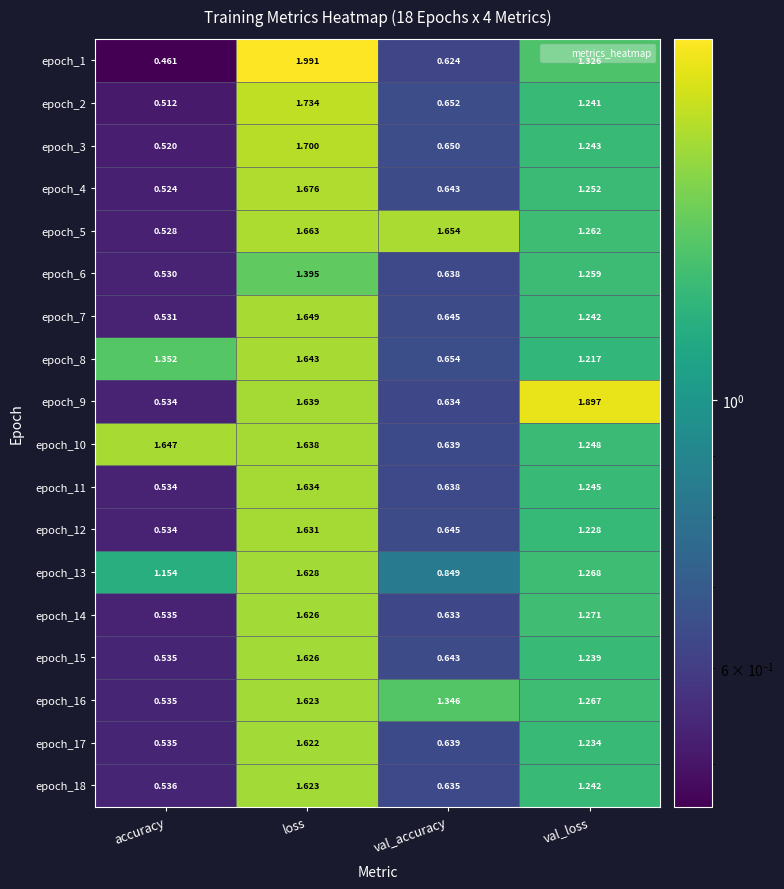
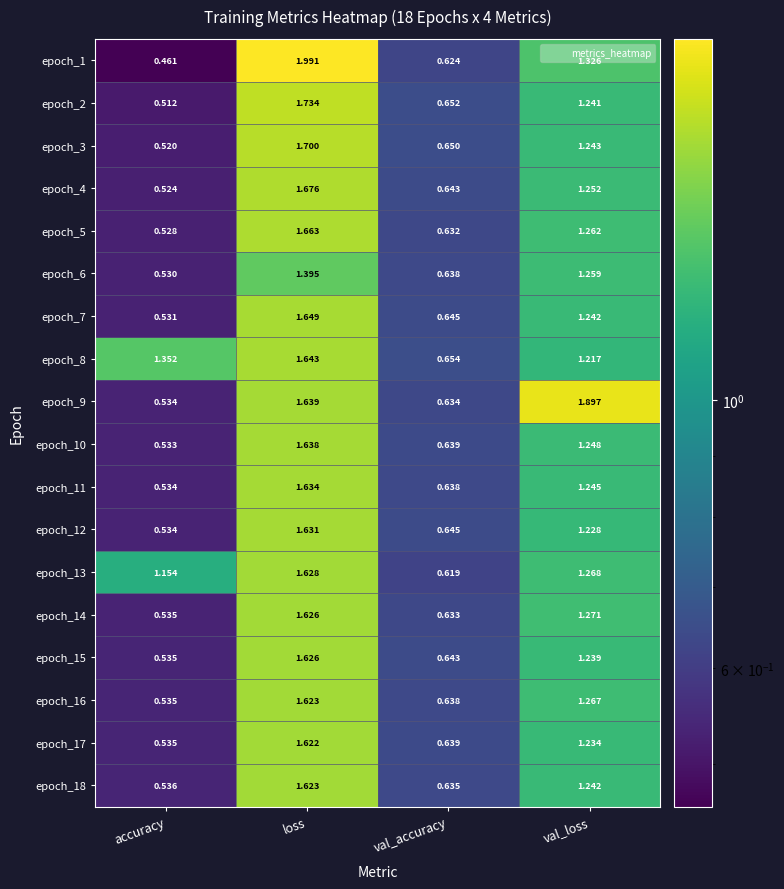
epoch_5, val_accuracy: 1.654 -> 0.632
epoch_10, accuracy: 1.647 -> 0.533
epoch_13, val_accuracy: 0.849 -> 0.619
epoch_16, val_accuracy: 1.346 -> 0.638
